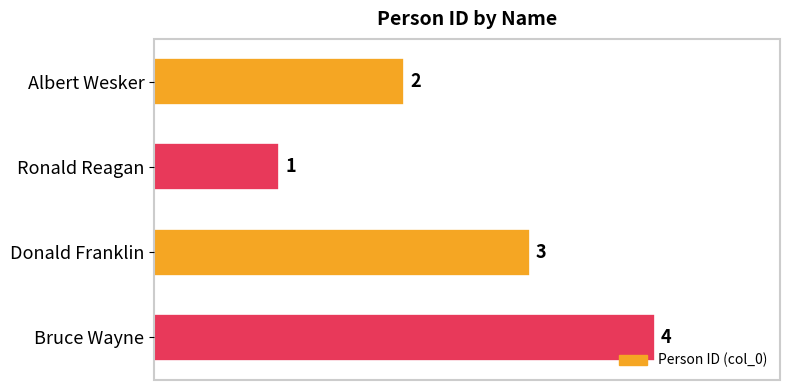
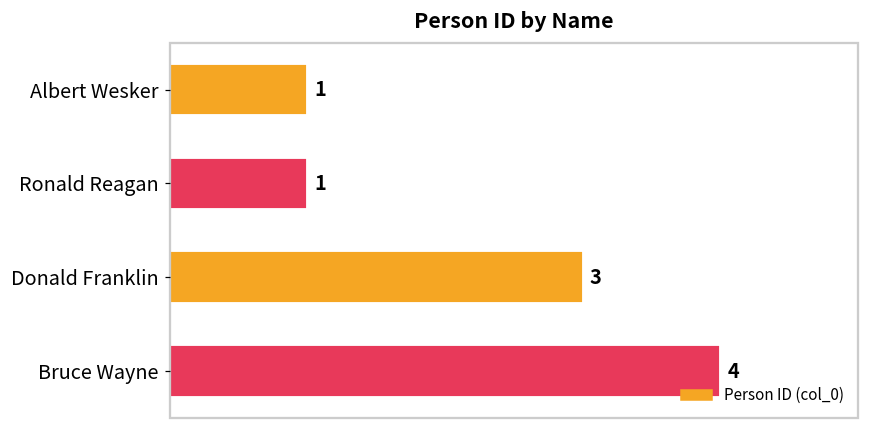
Albert Wesker: 2 -> 1
